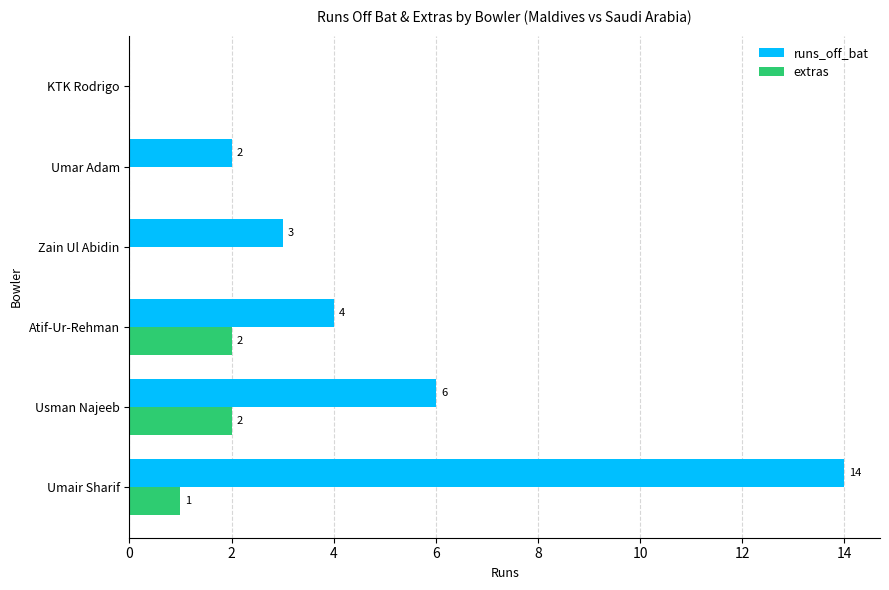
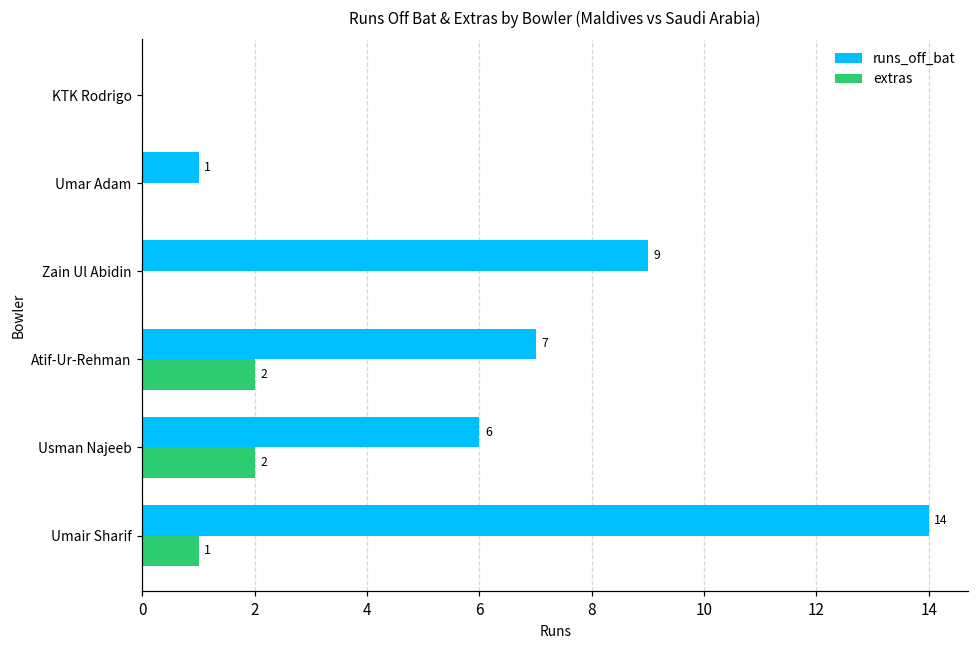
runs_off_bat, Umar Adam: 2 -> 1
runs_off_bat, Zain Ul Abidin: 3 -> 9
runs_off_bat, Atif-Ur-Rehman: 4 -> 7
